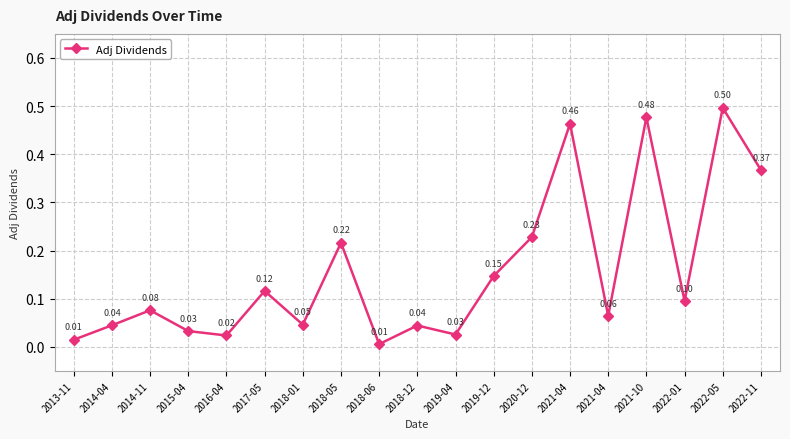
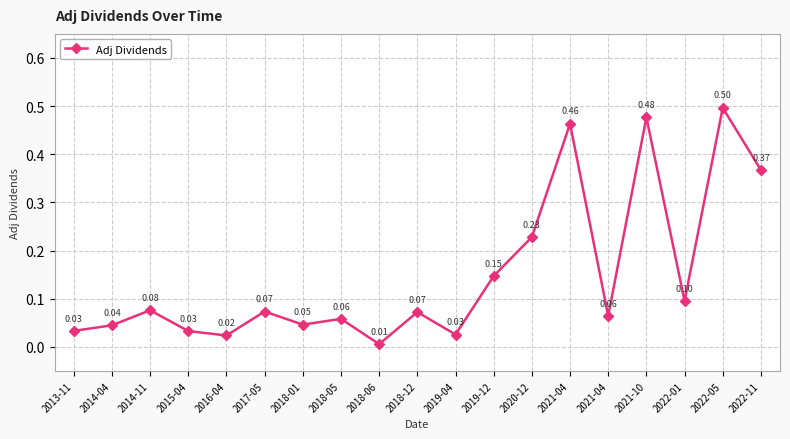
2013-11: 0.01 -> 0.03
2017-05: 0.12 -> 0.07
2018-05: 0.22 -> 0.06
2018-12: 0.04 -> 0.07
